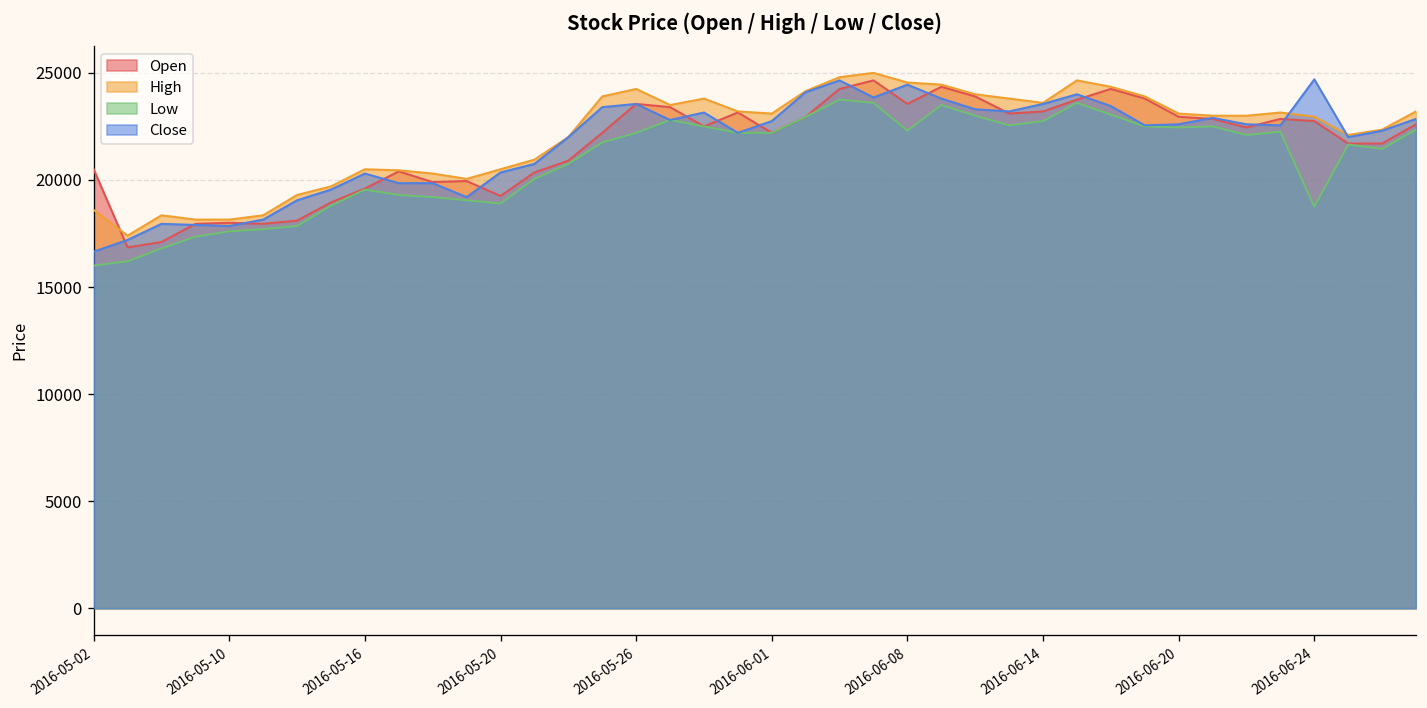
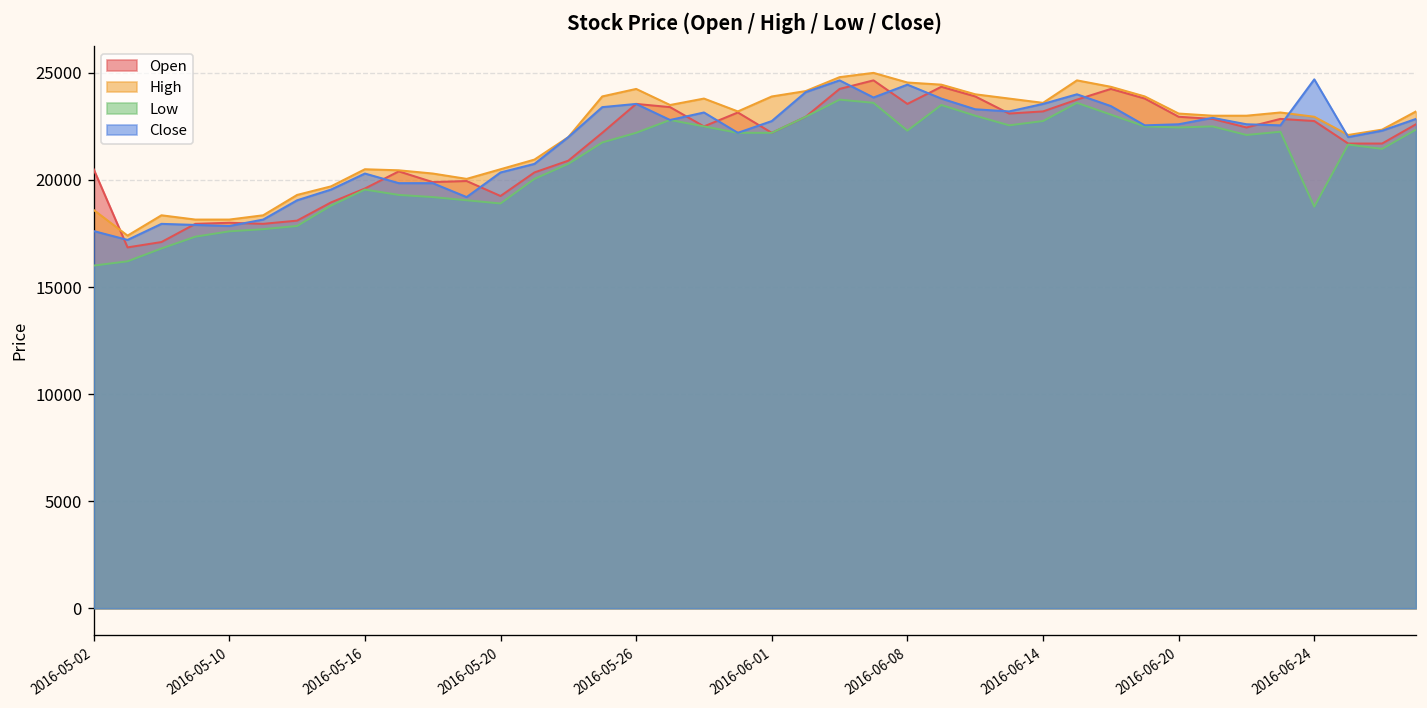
Close, 2016-05-02: 16700 -> 17600
High, 2016-06-01: 23100 -> 23900
